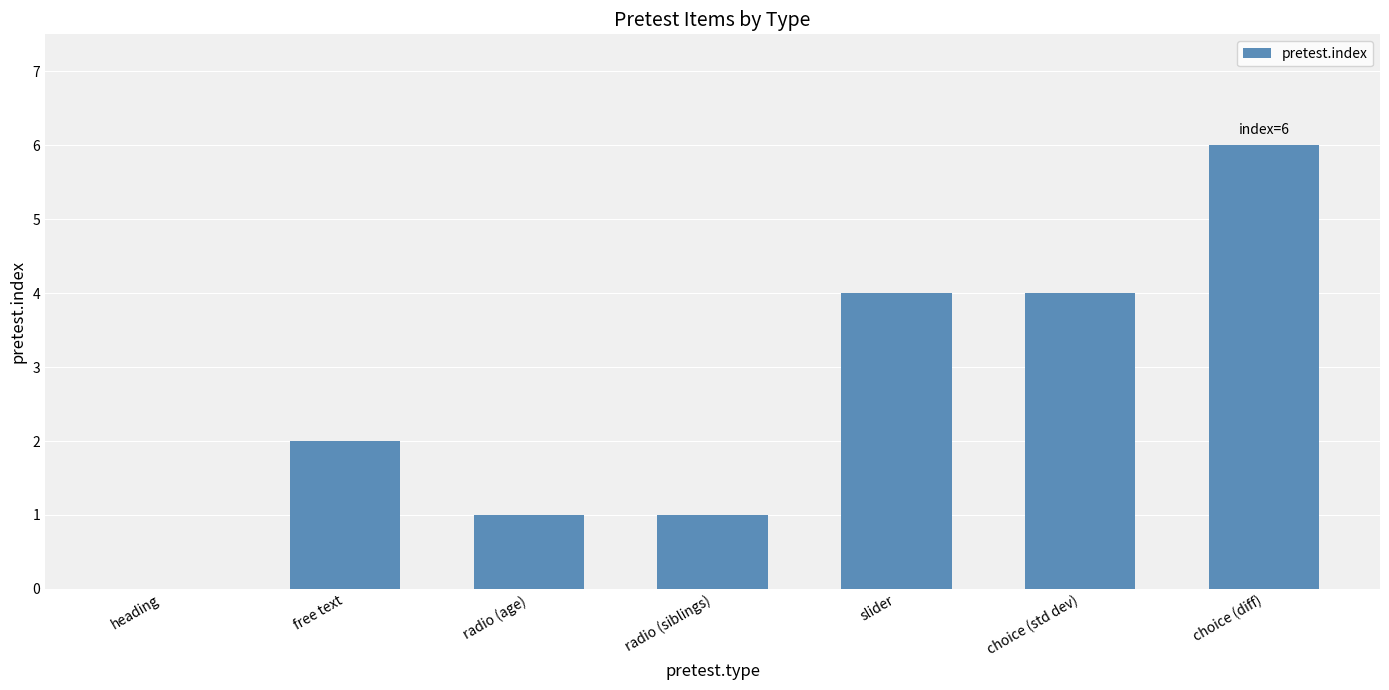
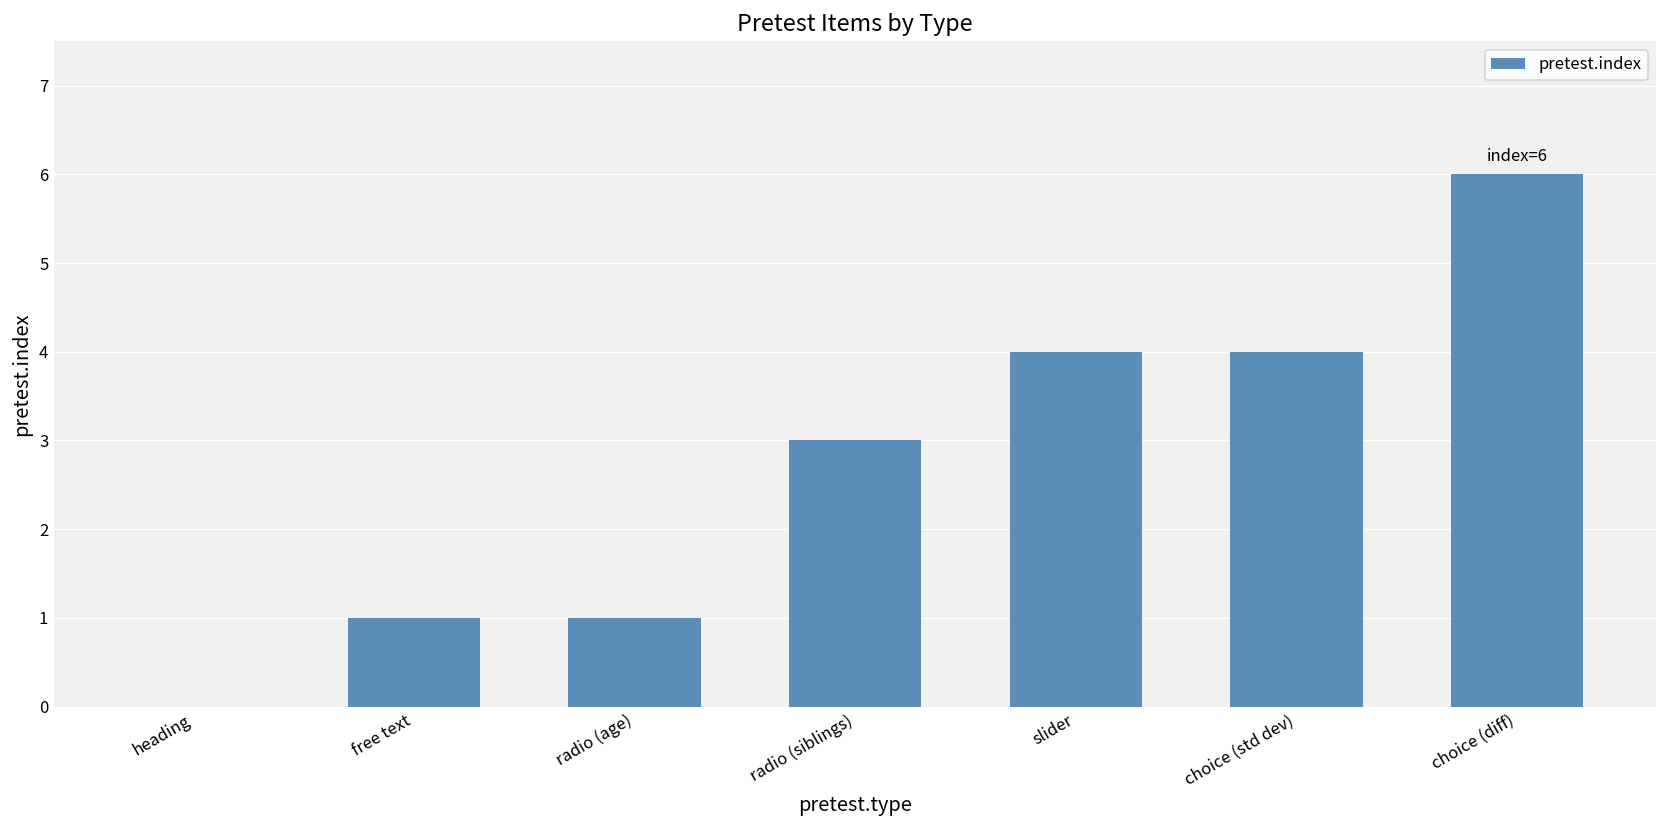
free text: 2 -> 1
radio (siblings): 1 -> 3
